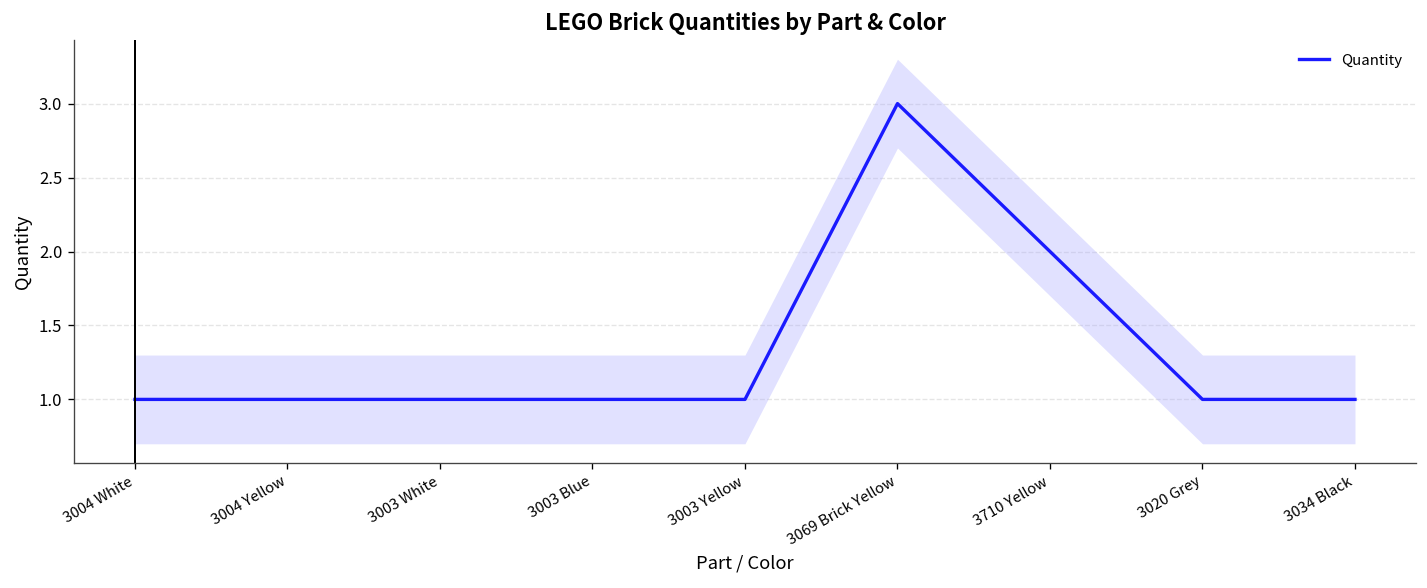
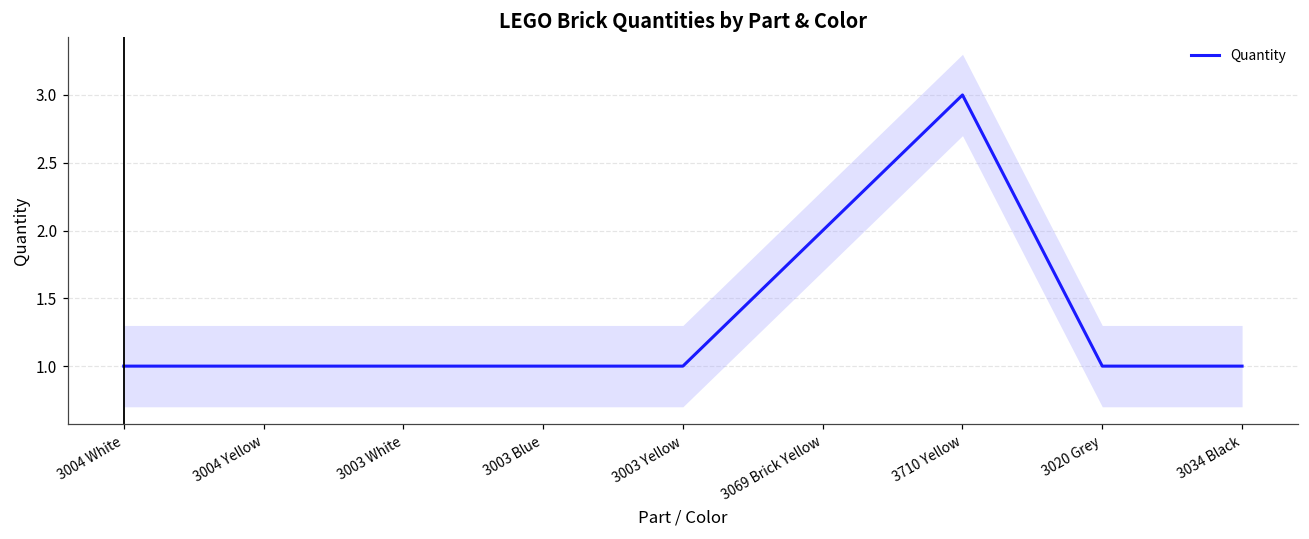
Quantity, 3069 Brick Yellow: 3 -> 2
Quantity, 3710 Yellow: 2 -> 3
